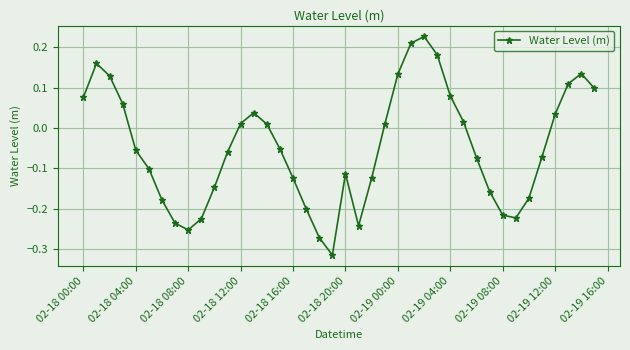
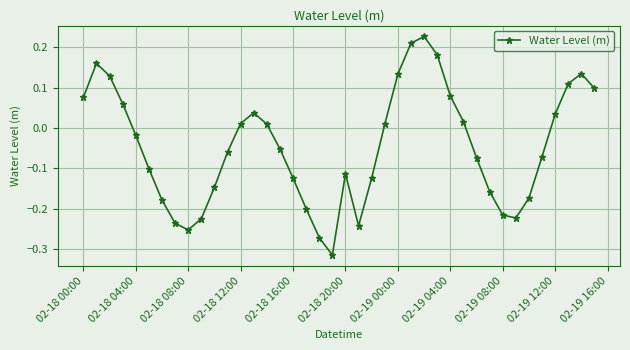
02-18 04:00: -0.06 -> -0.02
